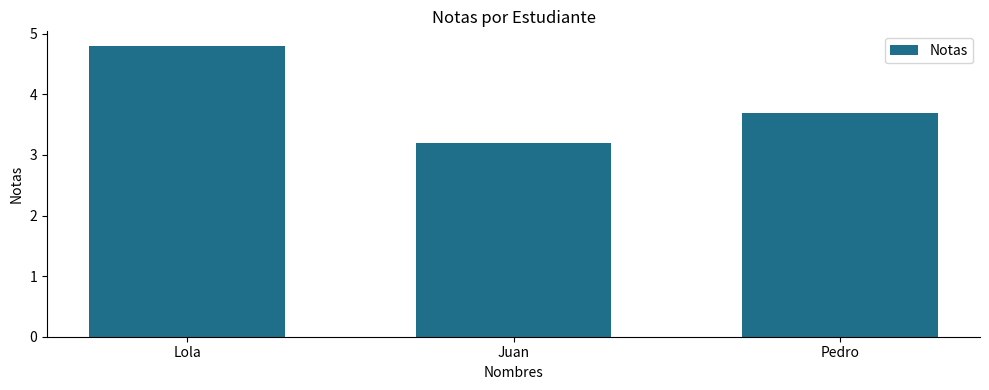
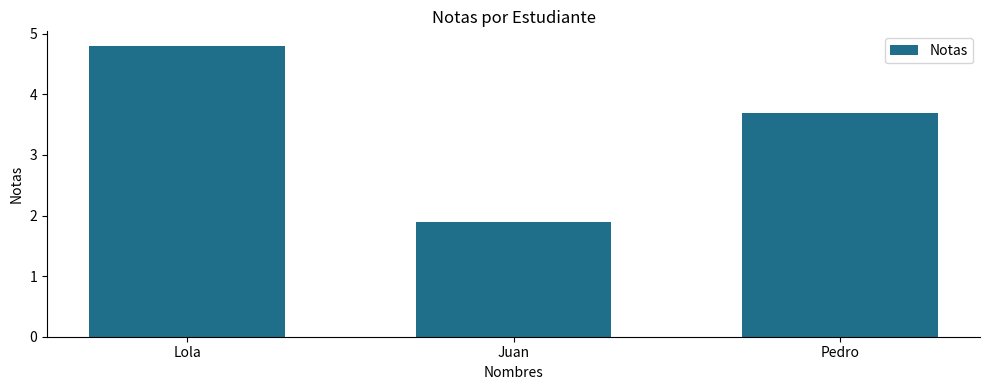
Juan: 3.2 -> 1.9
